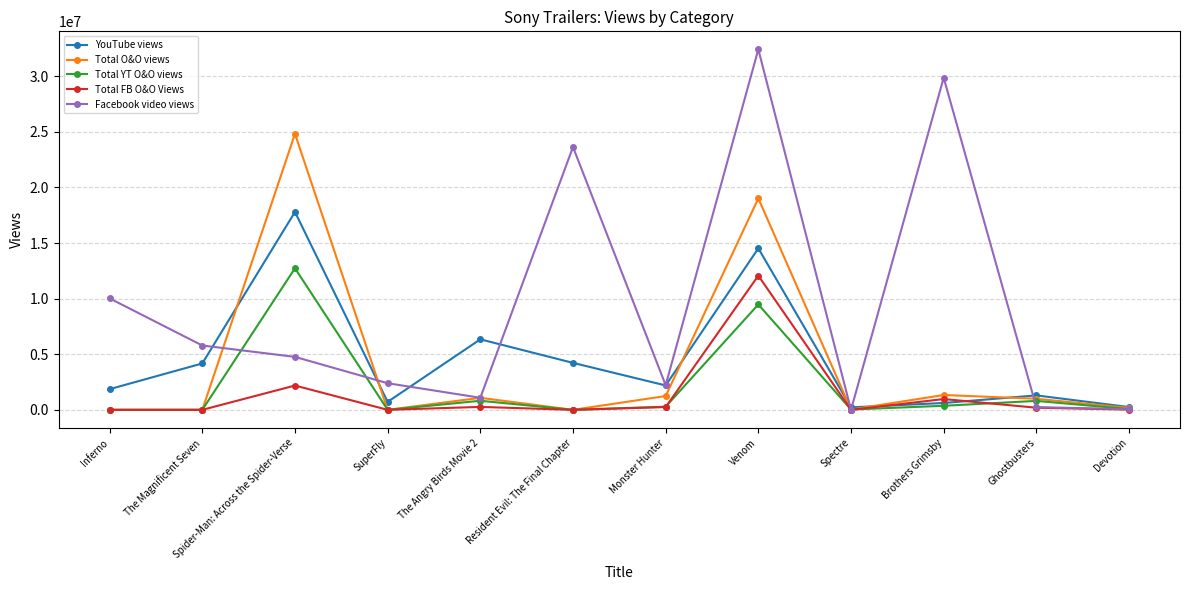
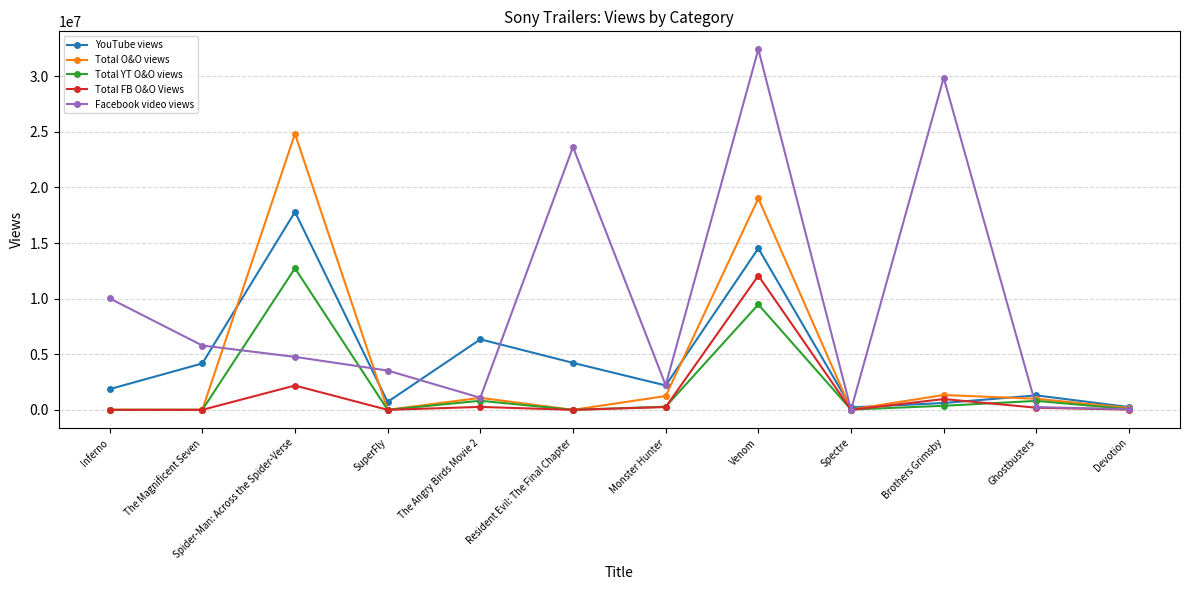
Facebook video views, SuperFly: 2400000 -> 3500000
